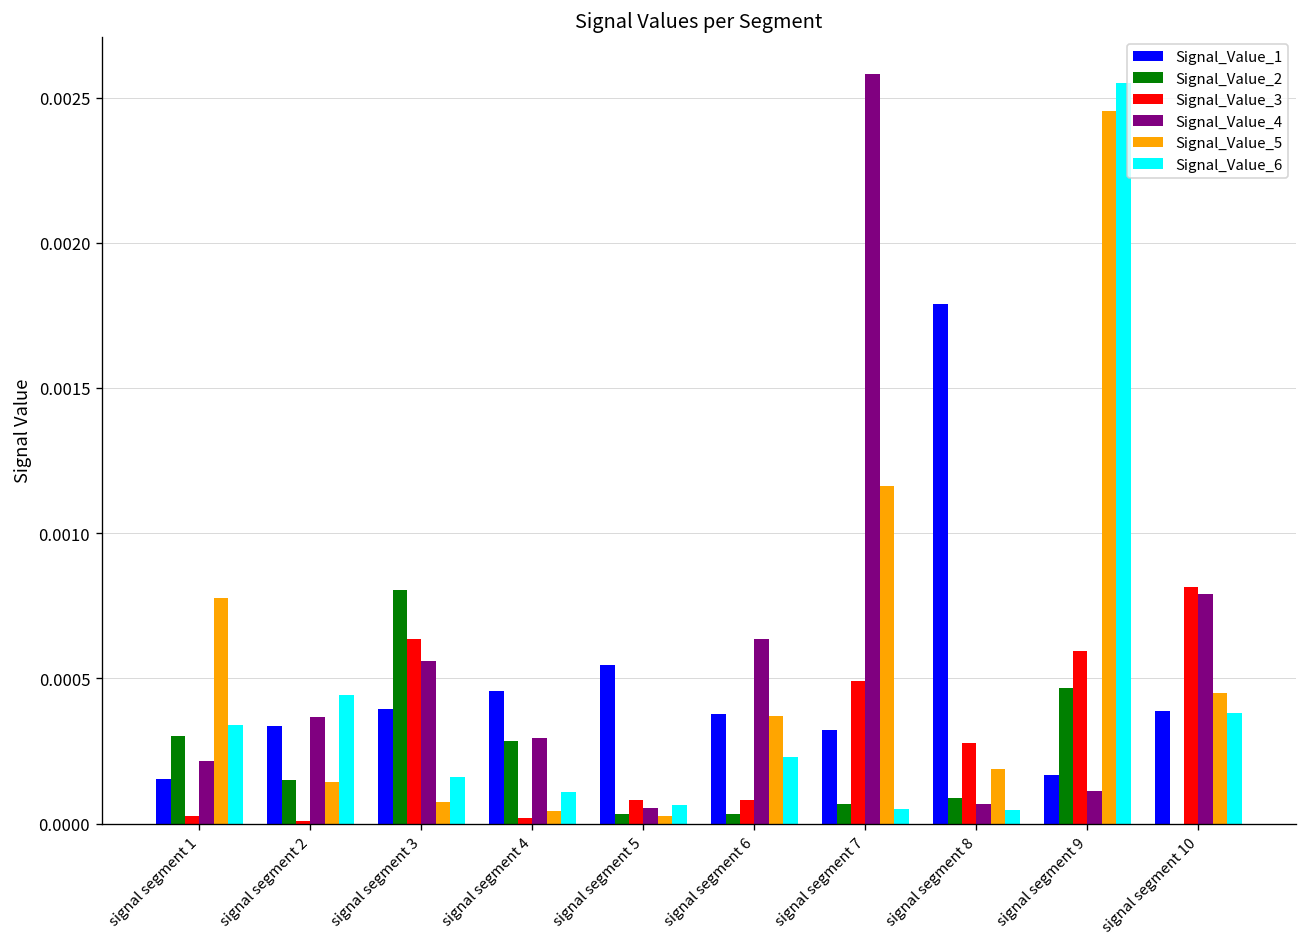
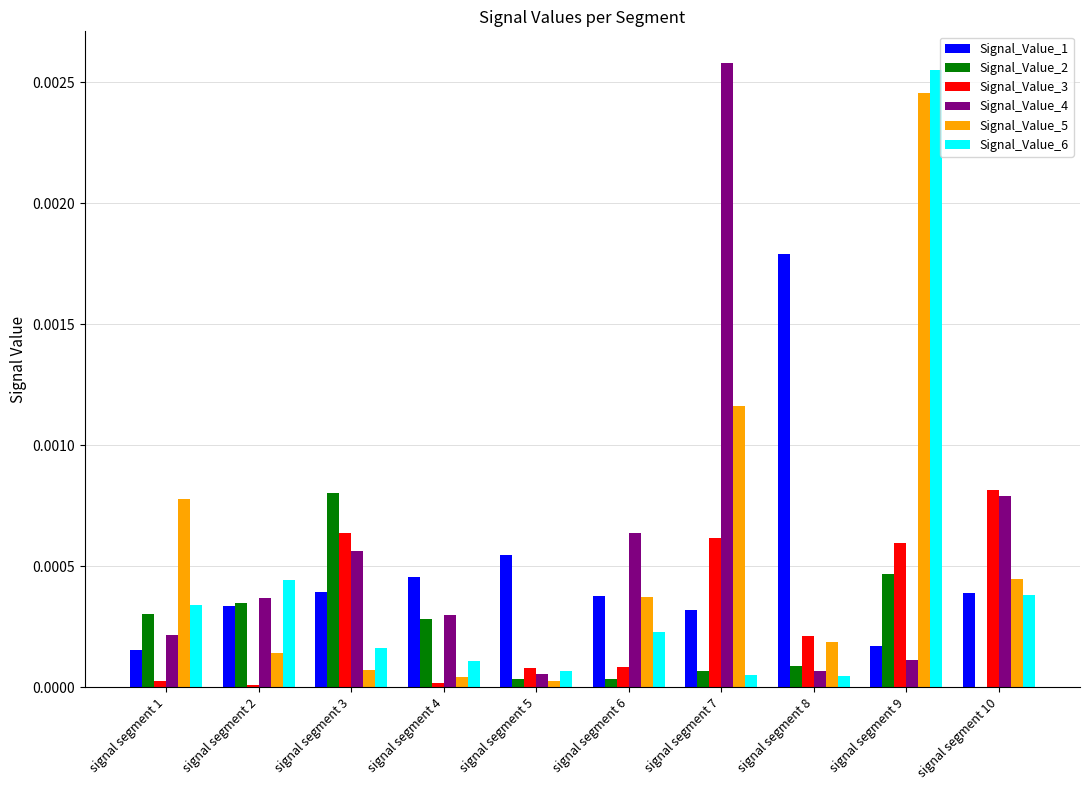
Signal_Value_2, signal segment 2: 0.00015 -> 0.00035
Signal_Value_3, signal segment 7: 0.00049 -> 0.00062
Signal_Value_3, signal segment 8: 0.00028 -> 0.00021
